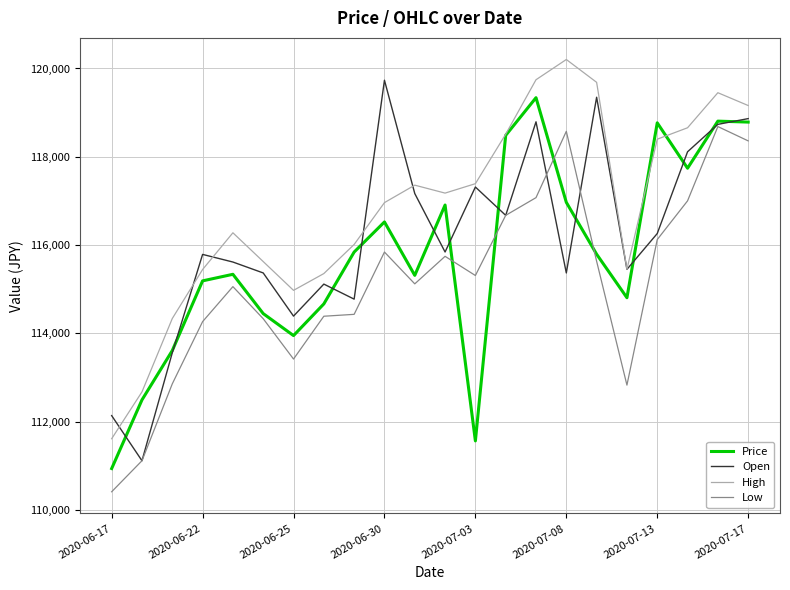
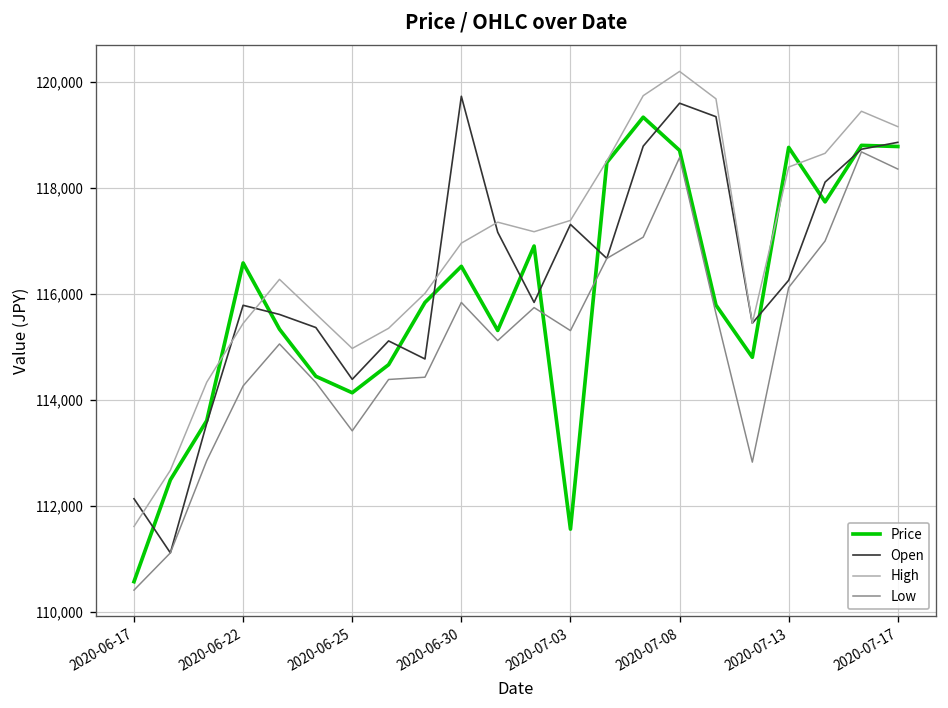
Price, 2020-06-17: 110,900 -> 110,600
Price, 2020-06-22: 115,200 -> 116,600
Price, 2020-06-25: 114,000 -> 114,100
Price, 2020-07-08: 117,000 -> 118,700
Open, 2020-07-08: 115,400 -> 119,600
